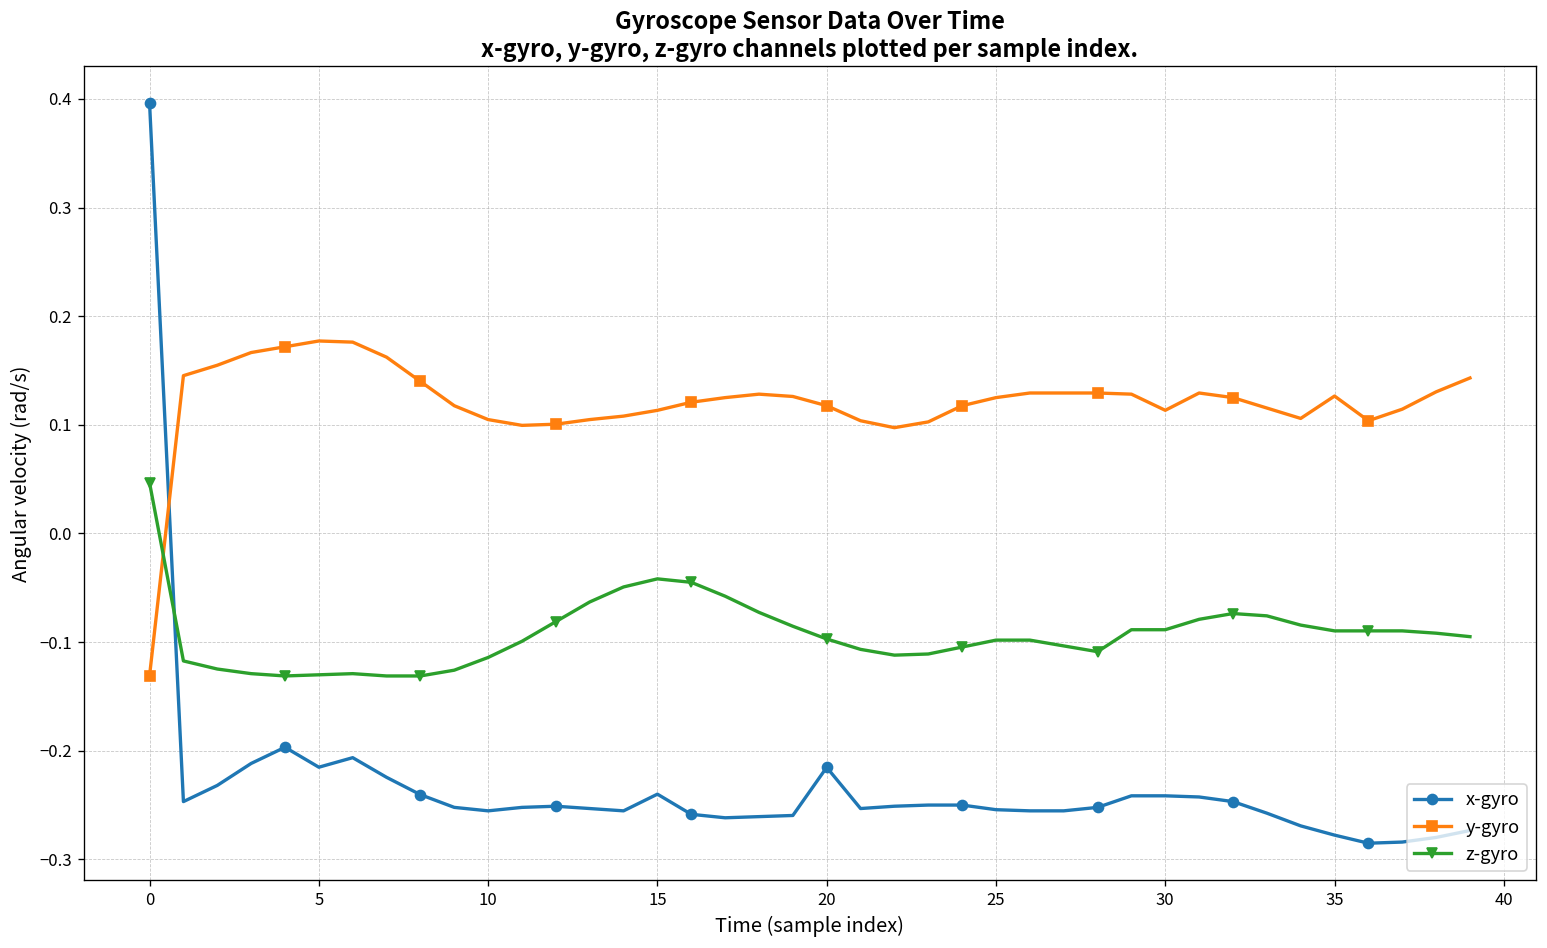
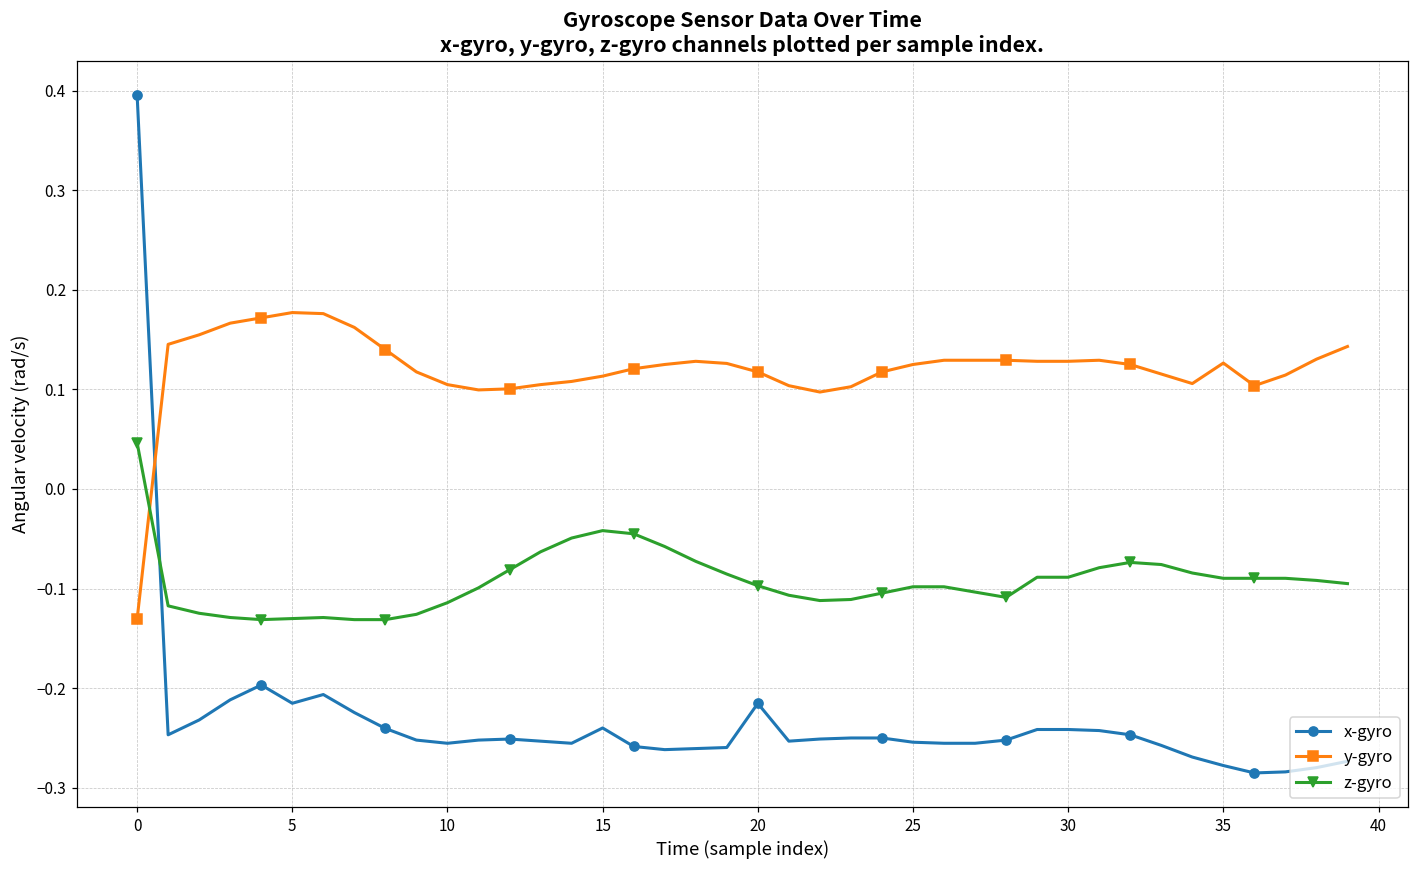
y-gyro, 30: 0.11 -> 0.13
